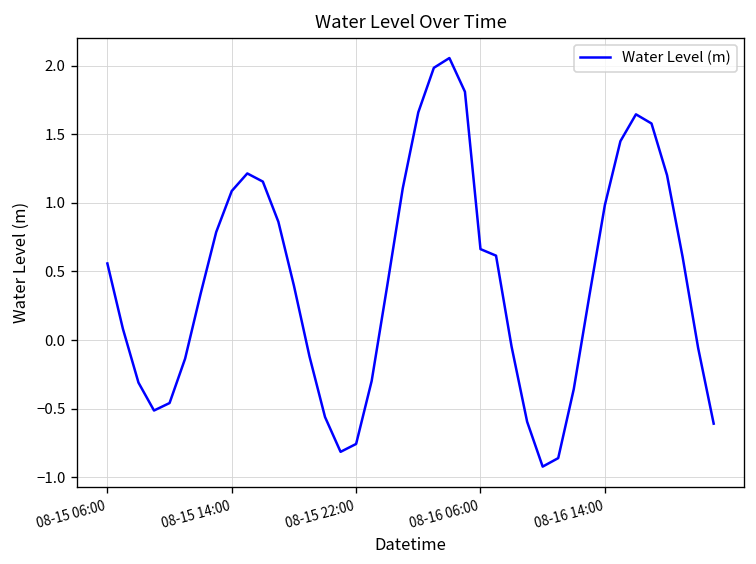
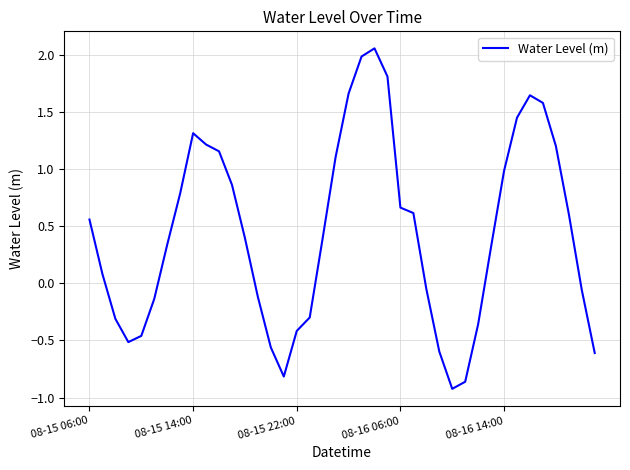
08-15 14:00: 1.09 -> 1.31
08-15 22:00: -0.76 -> -0.42
